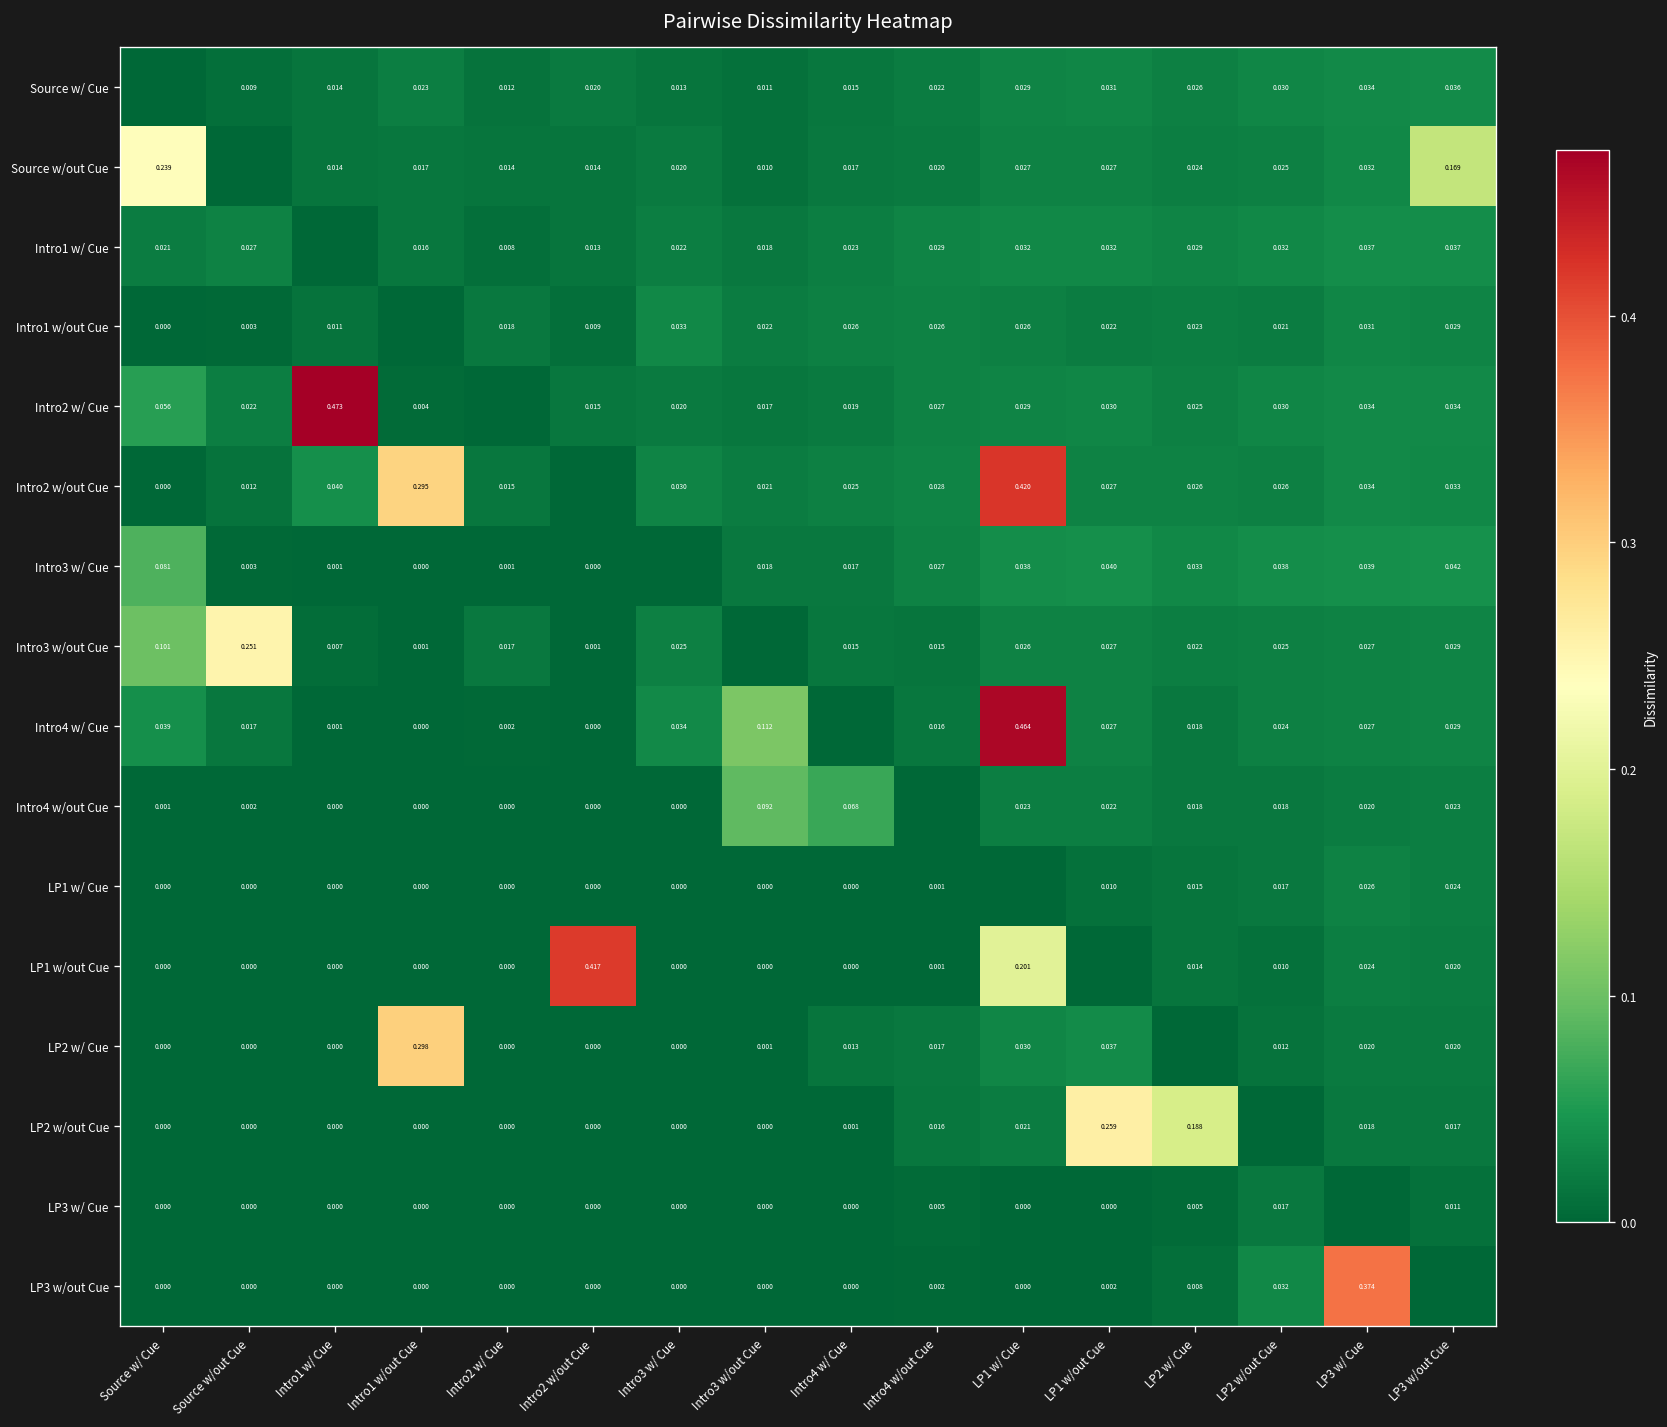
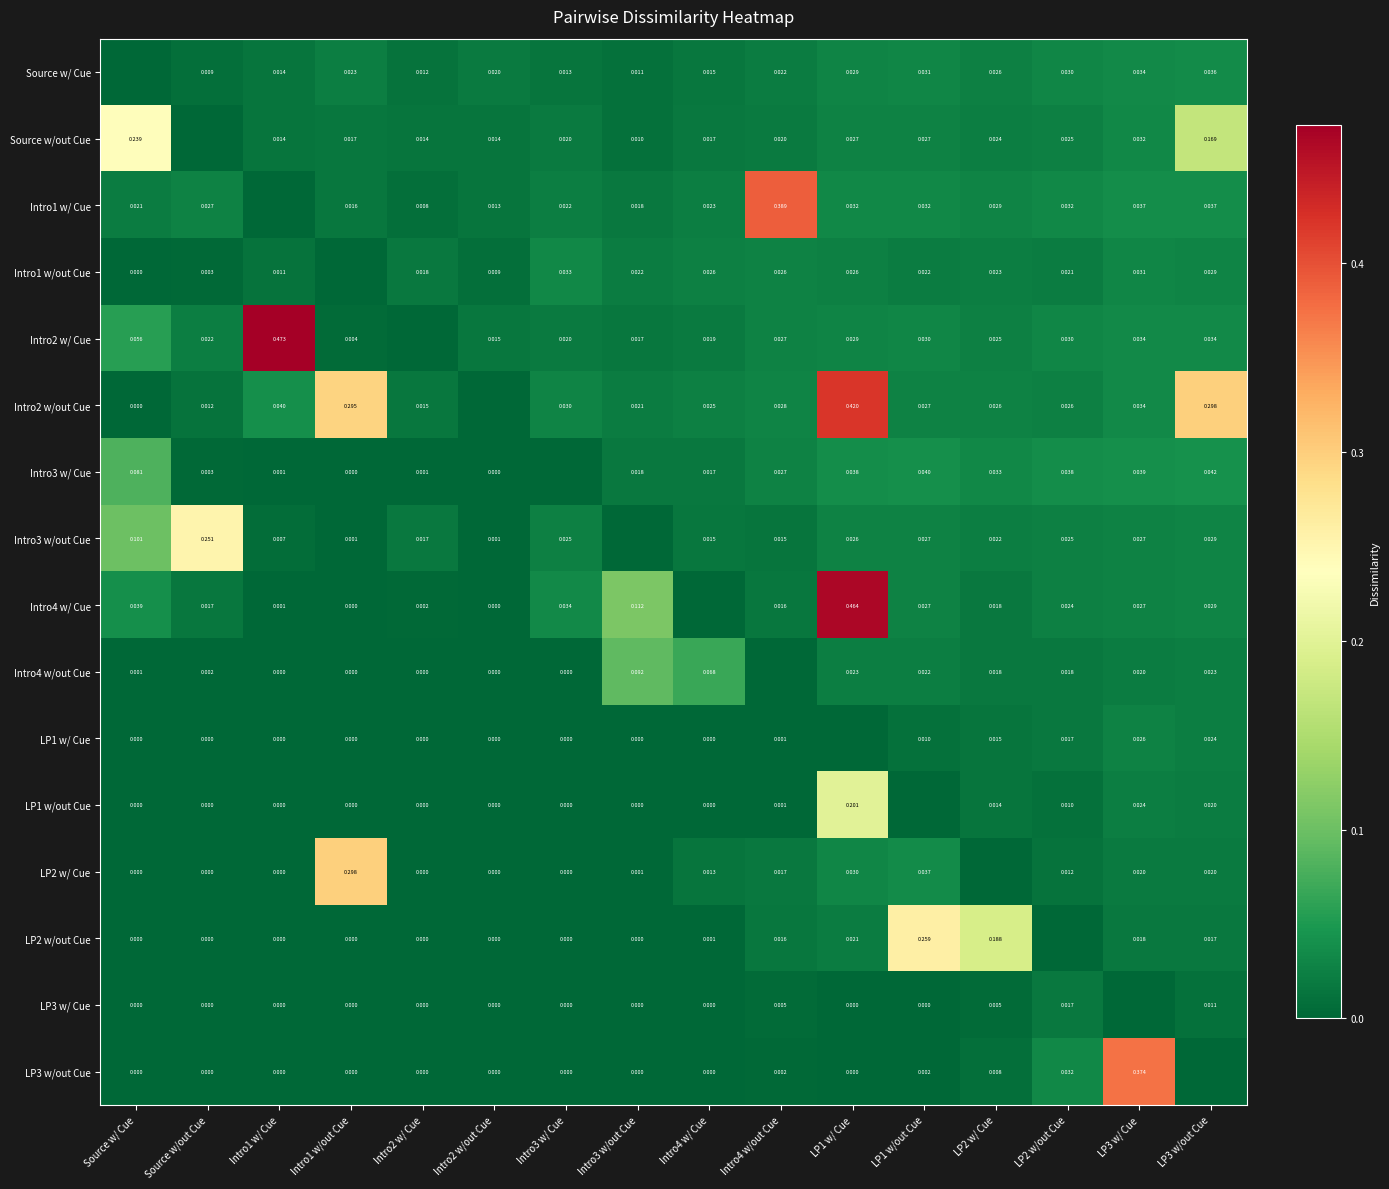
Intro1 w/ Cue, Intro4 w/out Cue: 0.029 -> 0.389
Intro2 w/out Cue, LP3 w/out Cue: 0.033 -> 0.298
LP1 w/out Cue, Intro2 w/out Cue: 0.417 -> 0.000
